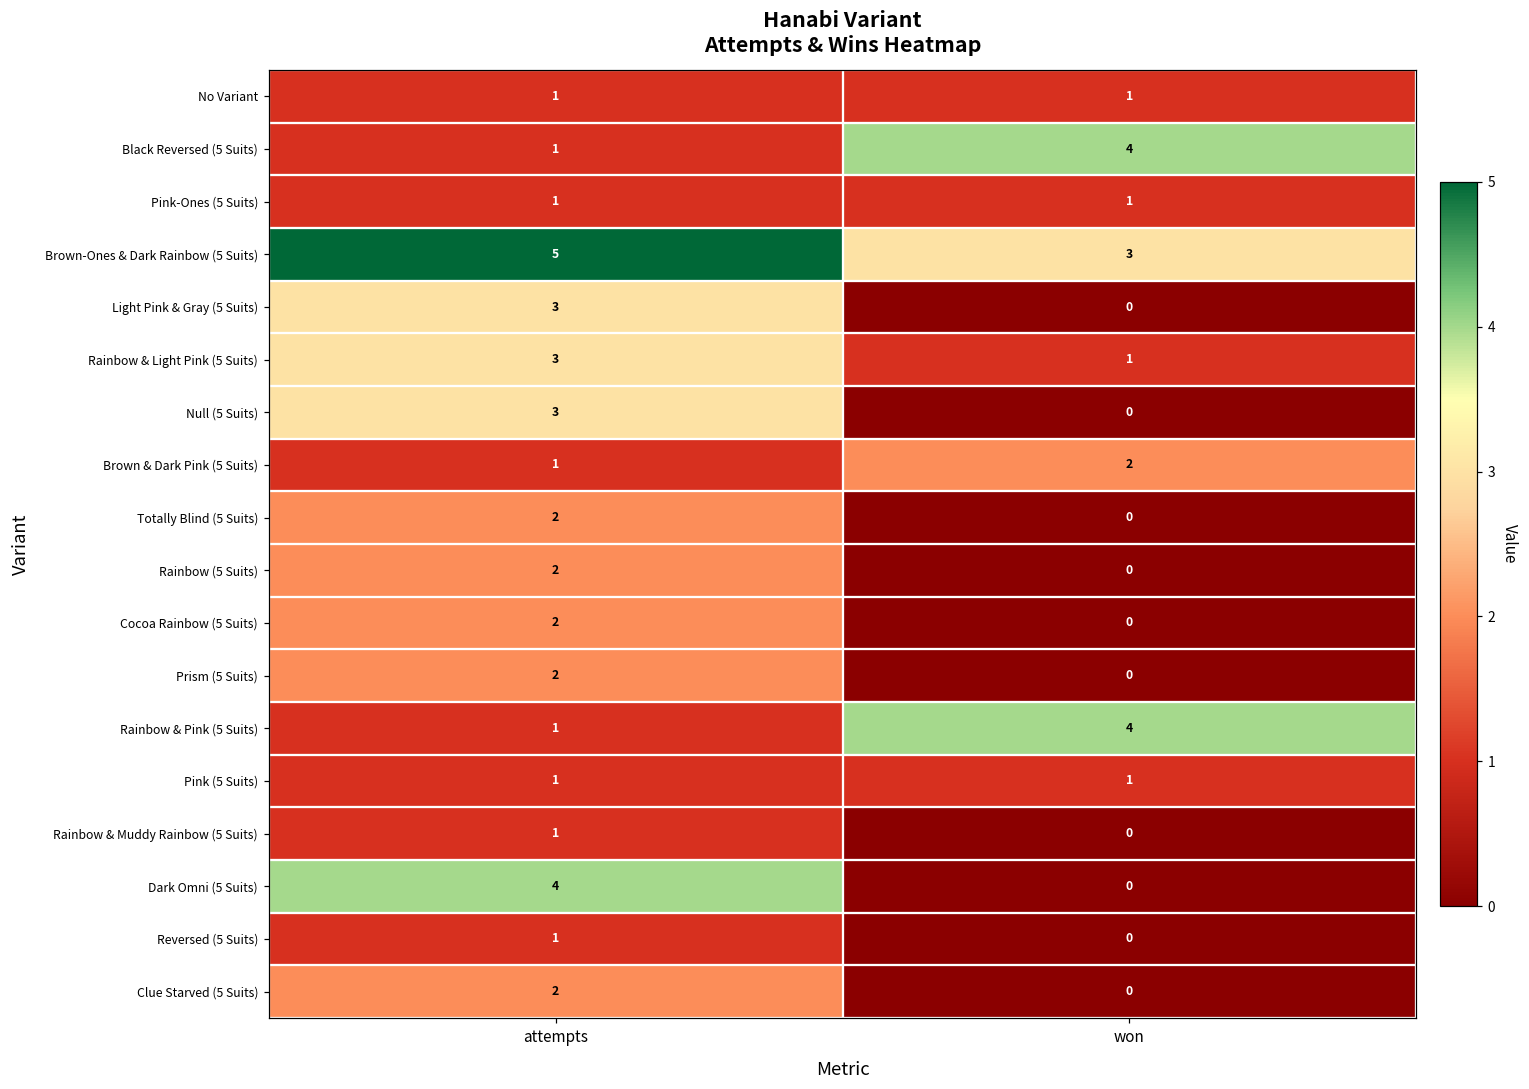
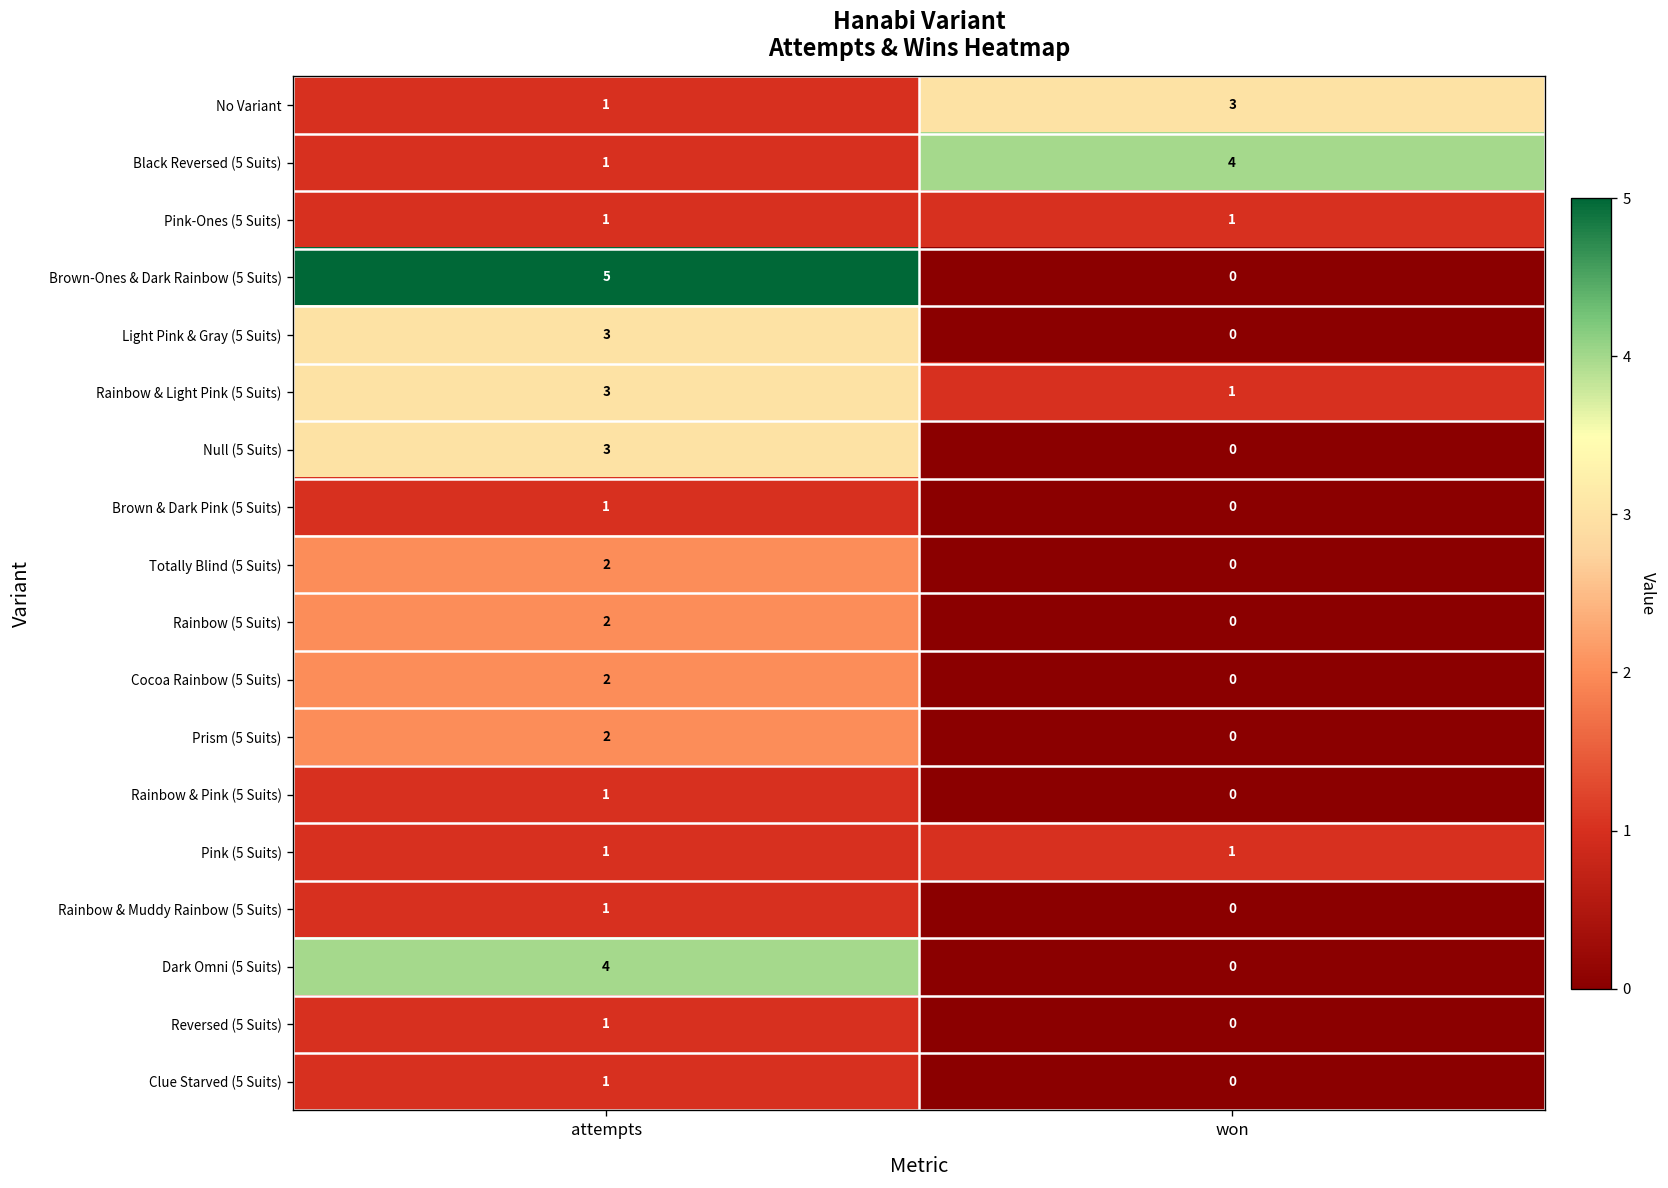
No Variant, won: 1 -> 3
Brown-Ones & Dark Rainbow (5 Suits), won: 3 -> 0
Brown & Dark Pink (5 Suits), won: 2 -> 0
Rainbow & Pink (5 Suits), won: 4 -> 0
Clue Starved (5 Suits), attempts: 2 -> 1
